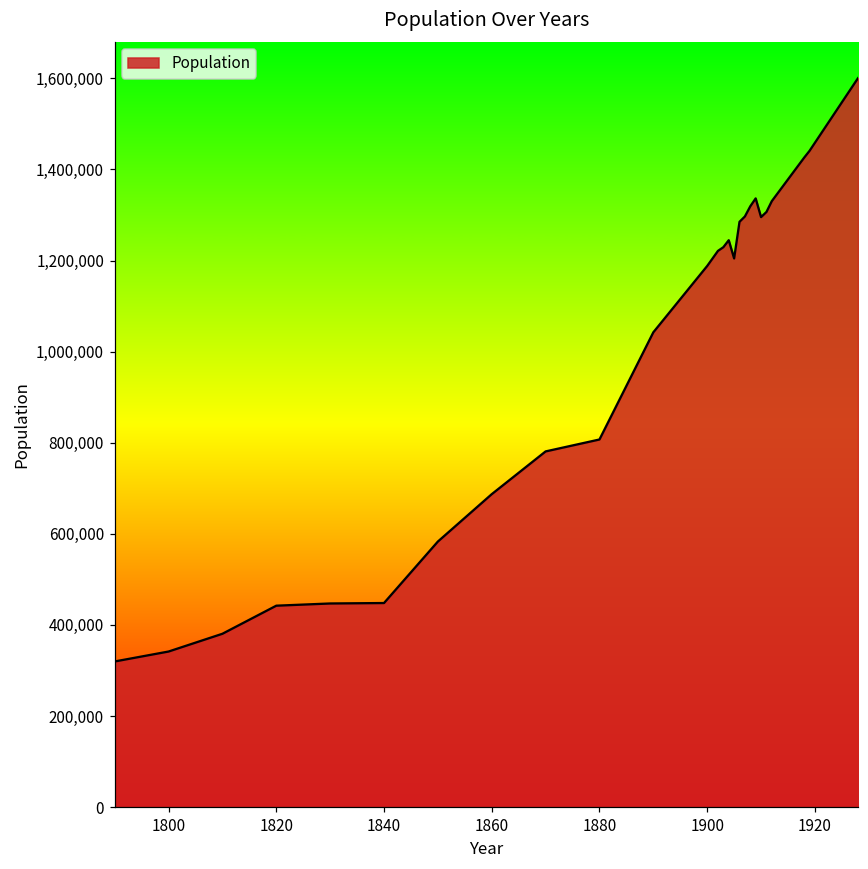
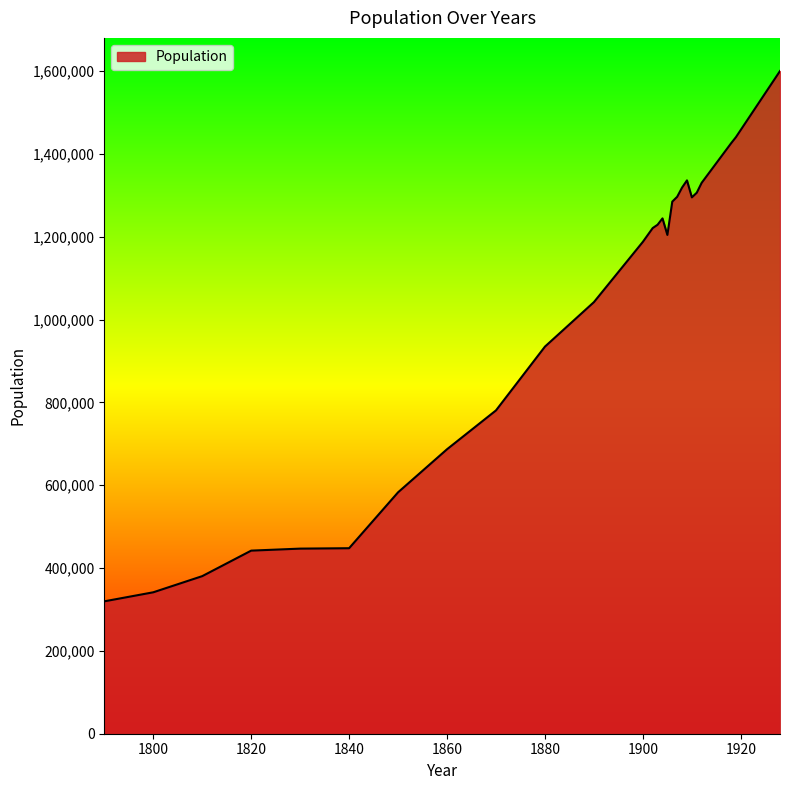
1880: 810,000 -> 930,000
